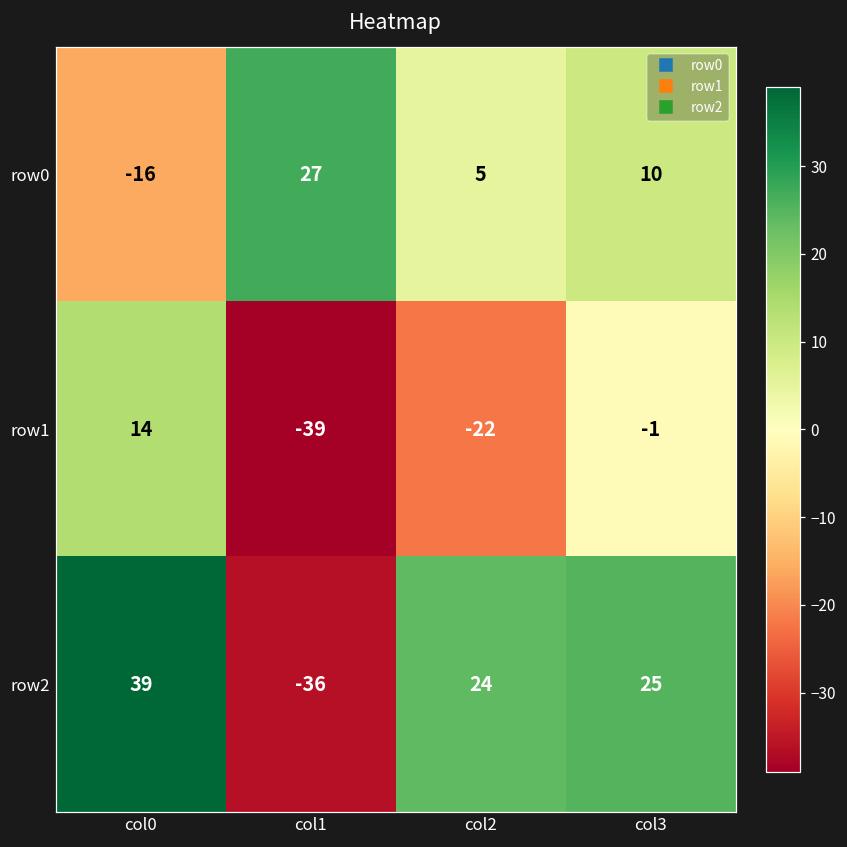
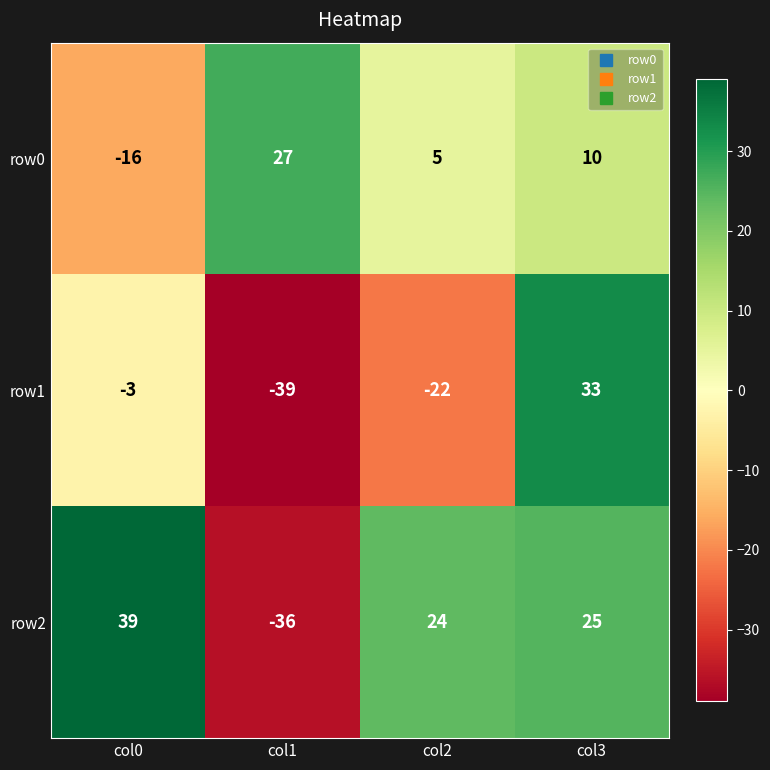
row1, col0: 14 -> -3
row1, col3: -1 -> 33
